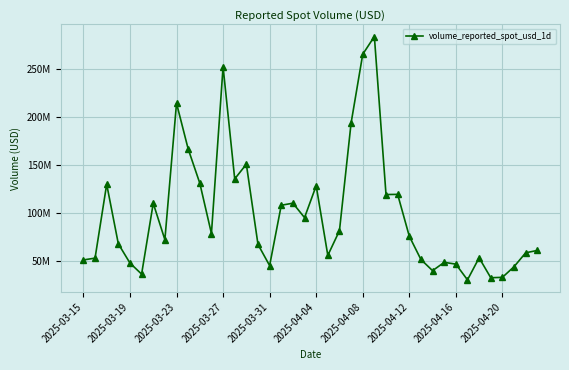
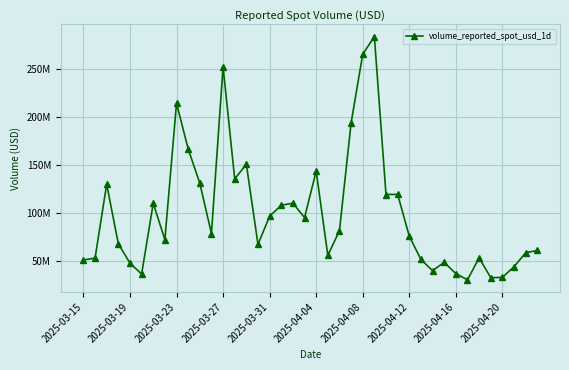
2025-03-31: 50000000 -> 100000000
2025-04-04: 130000000 -> 140000000
2025-04-16: 50000000 -> 40000000
